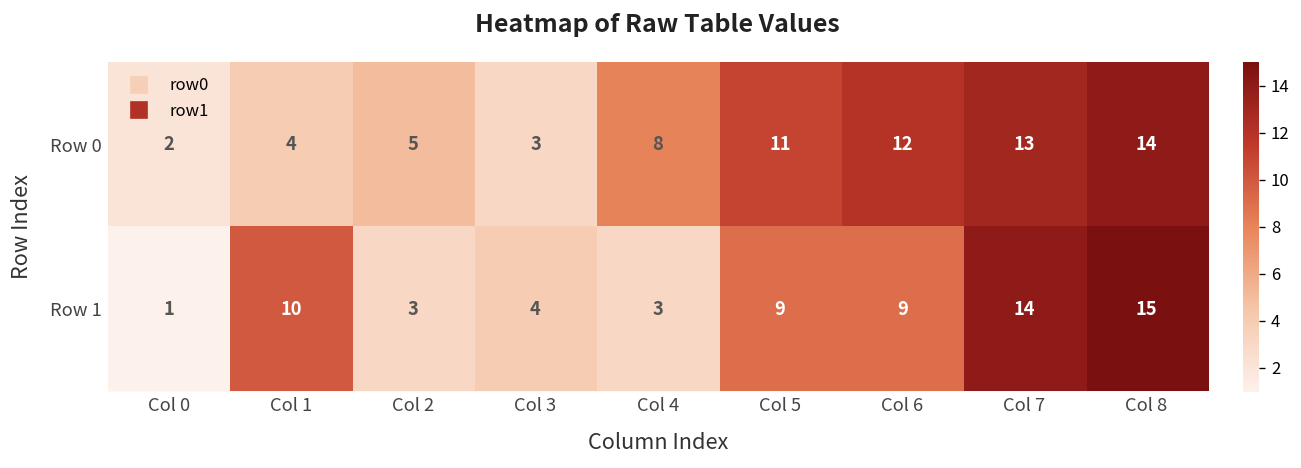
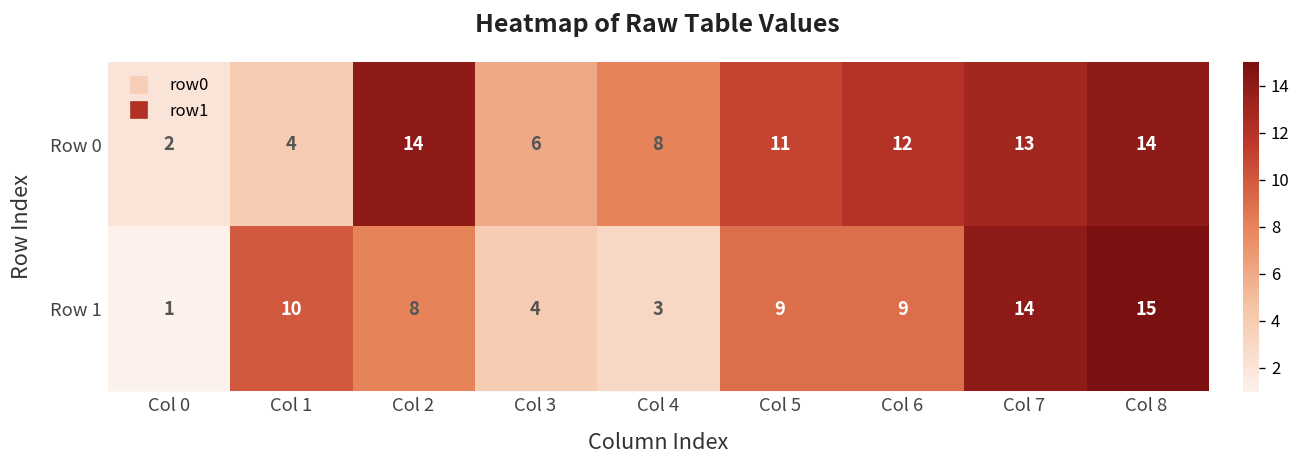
Row 0, Col 2: 5 -> 14
Row 0, Col 3: 3 -> 6
Row 1, Col 2: 3 -> 8
